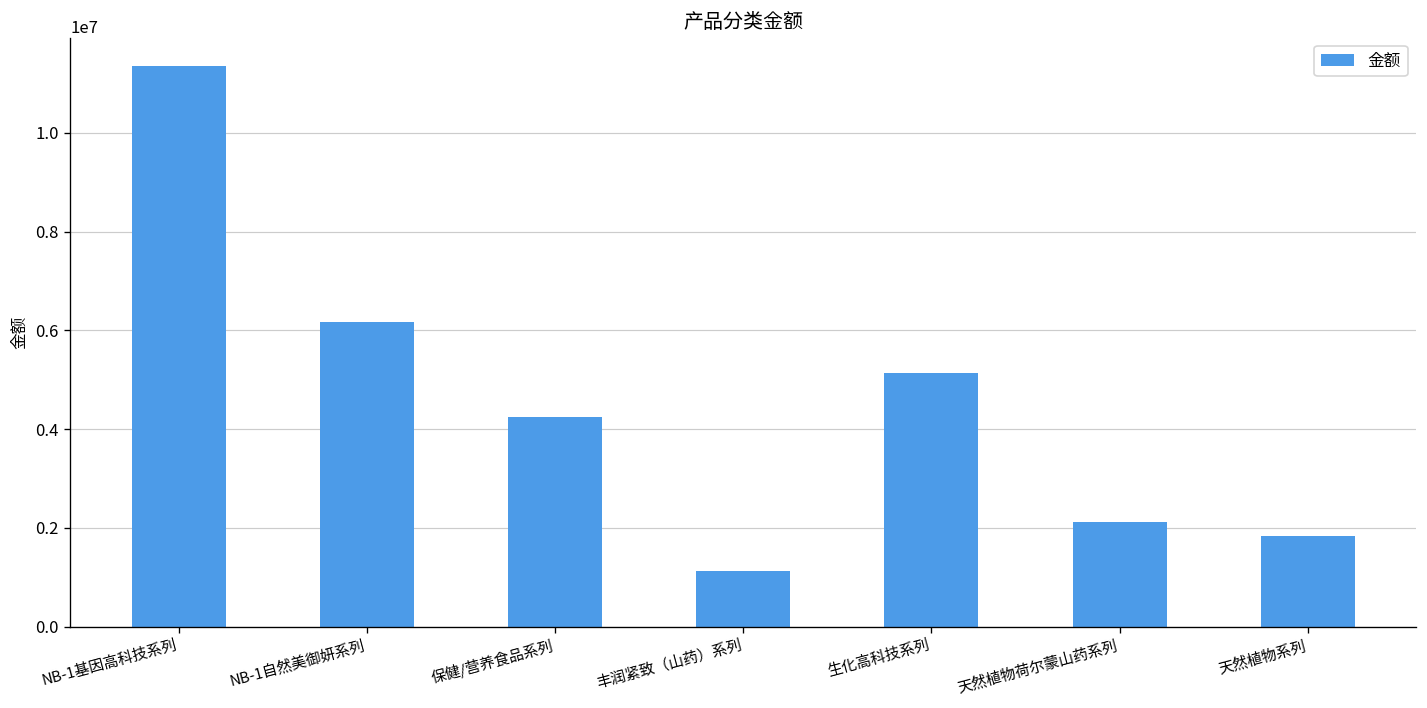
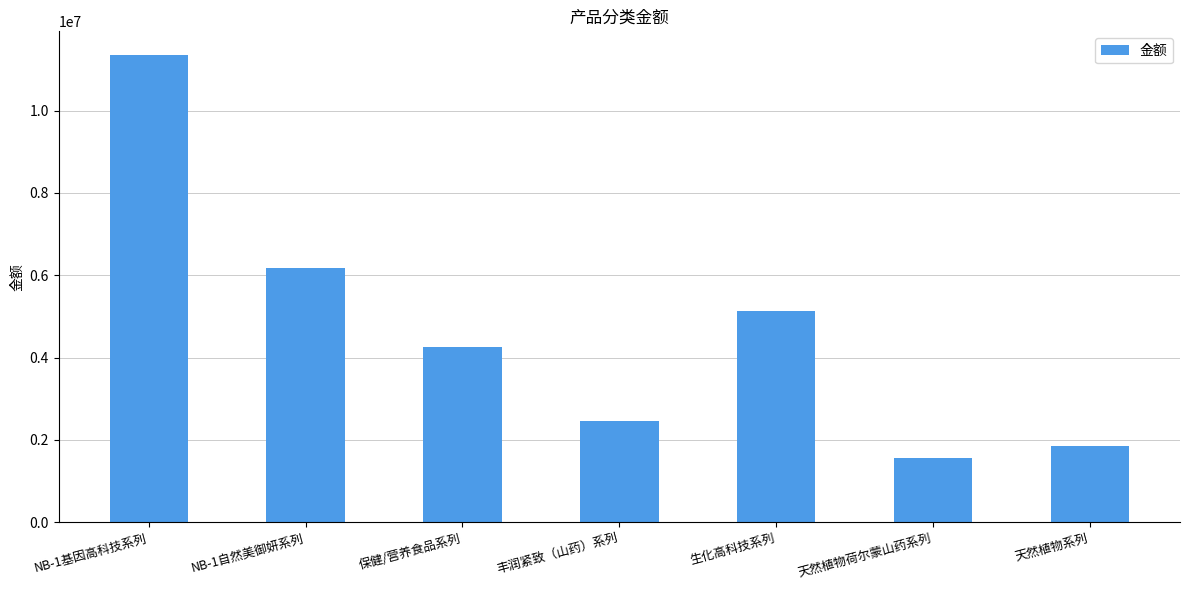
丰润紧致（山药）系列: 1100000 -> 2500000
天然植物荷尔蒙山药系列: 2100000 -> 1600000
